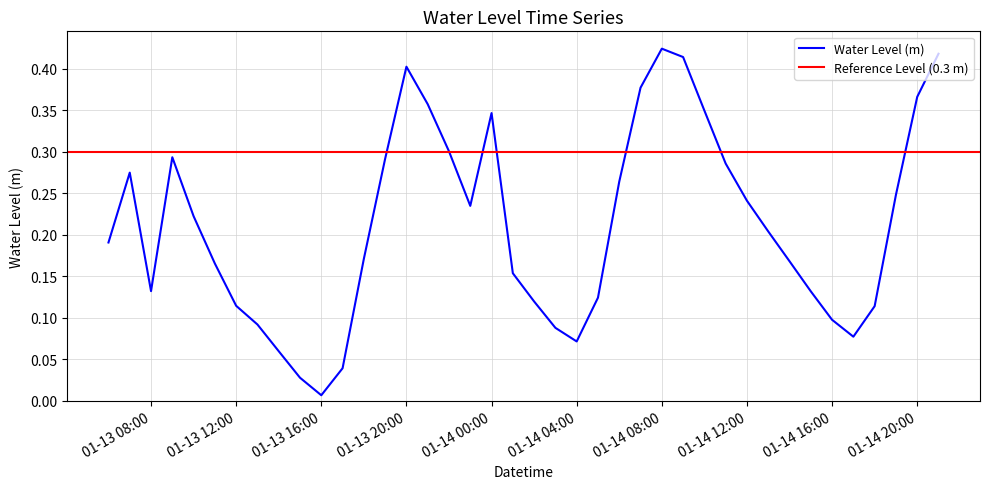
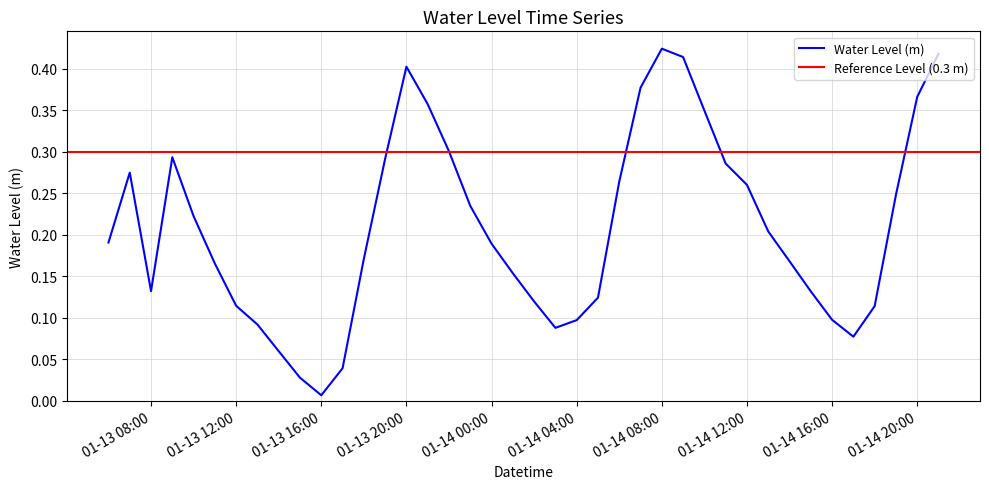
01-14 00:00: 0.35 -> 0.19
01-14 04:00: 0.07 -> 0.10
01-14 12:00: 0.24 -> 0.26
